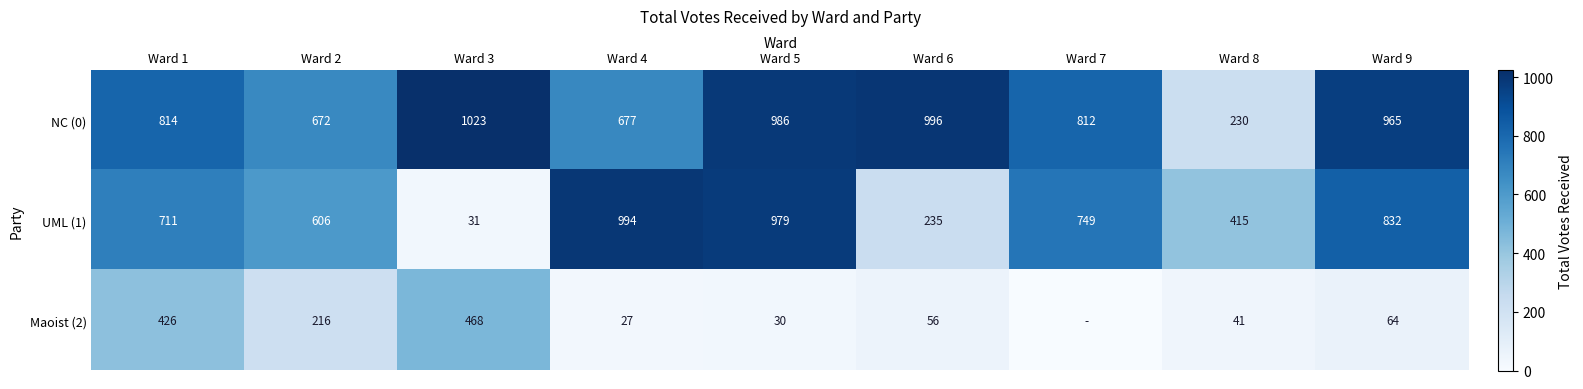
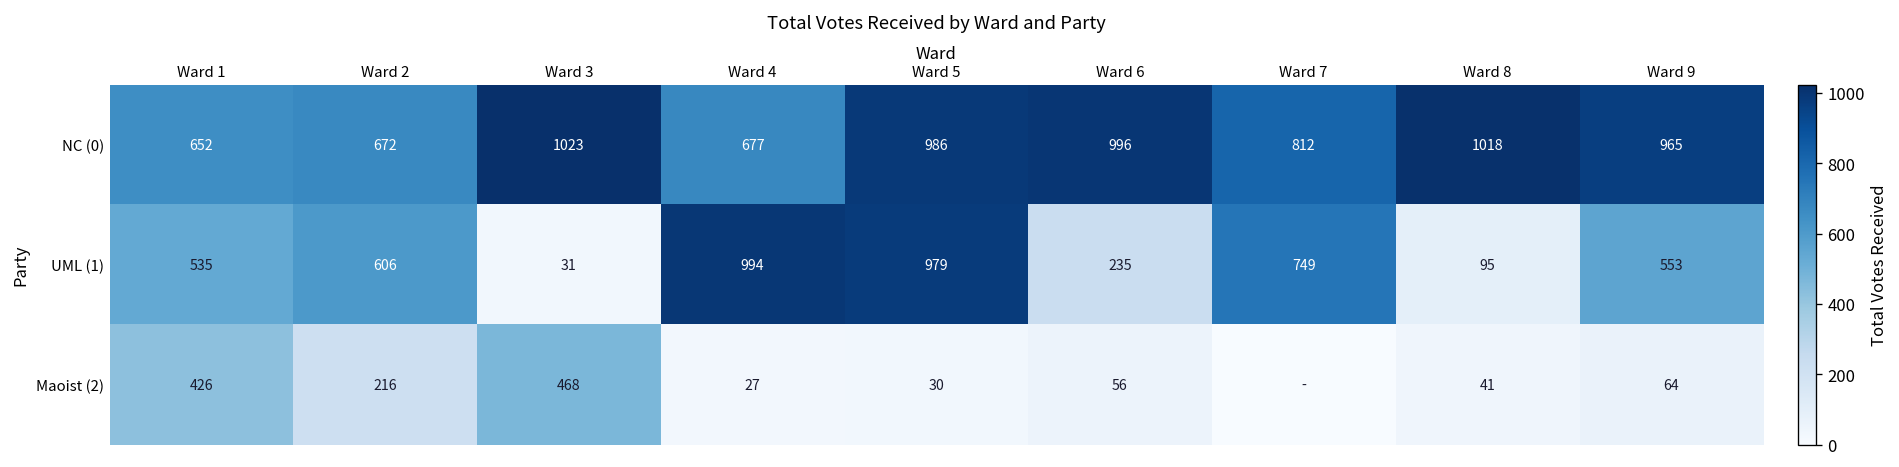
NC (0), Ward 1: 814 -> 652
NC (0), Ward 8: 230 -> 1018
UML (1), Ward 1: 711 -> 535
UML (1), Ward 8: 415 -> 95
UML (1), Ward 9: 832 -> 553
